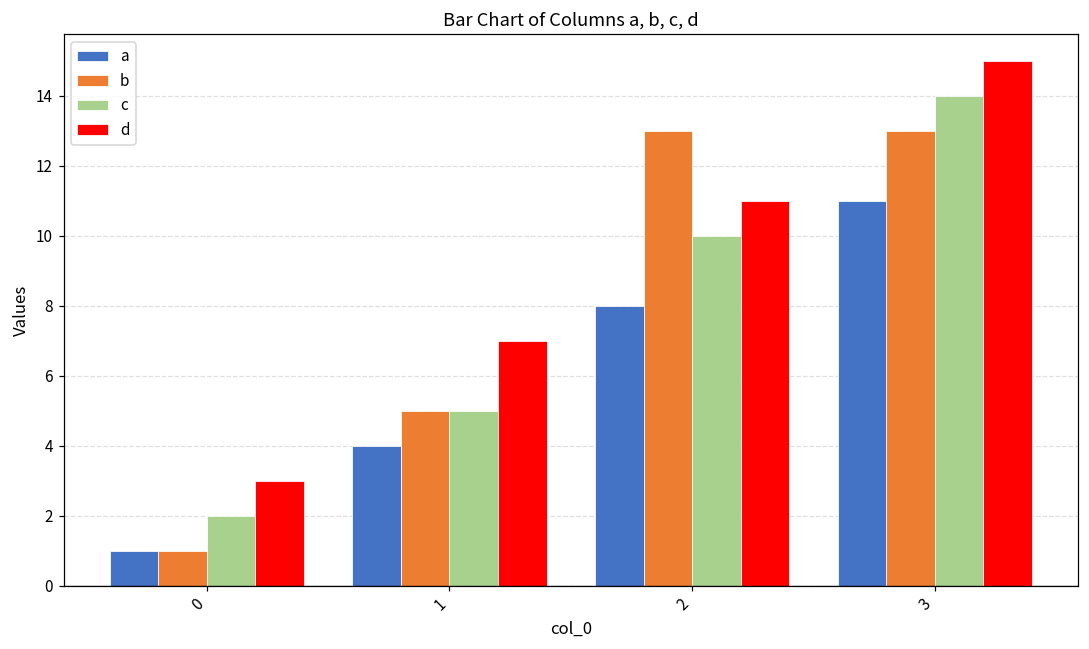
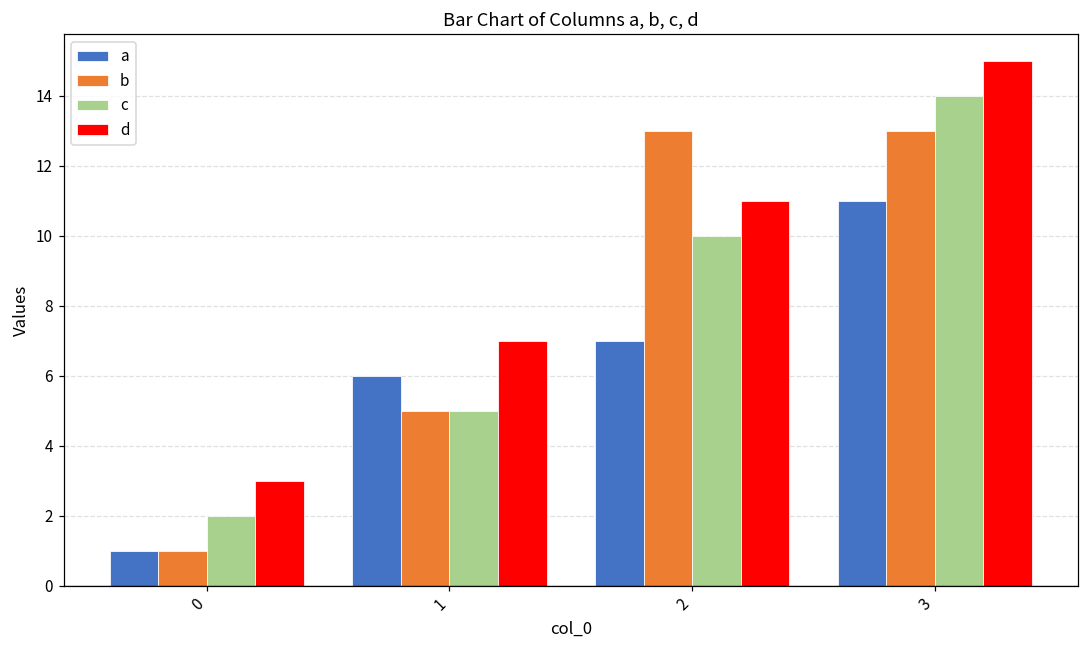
a, 1: 4 -> 6
a, 2: 8 -> 7
